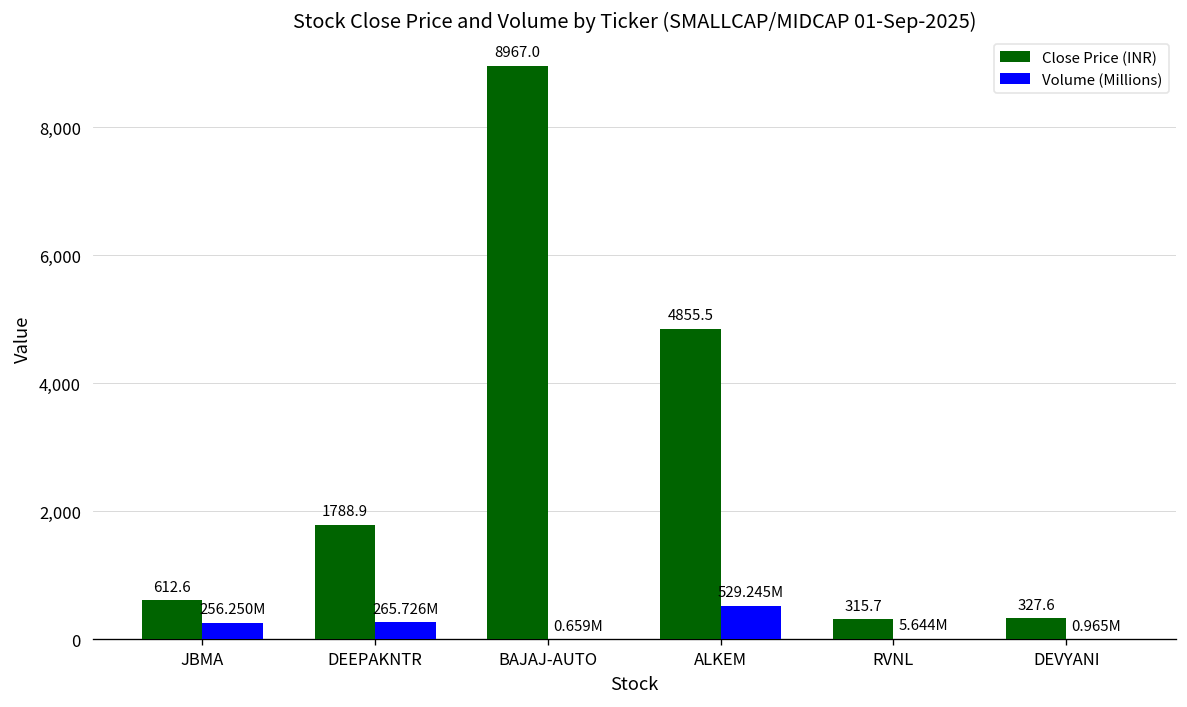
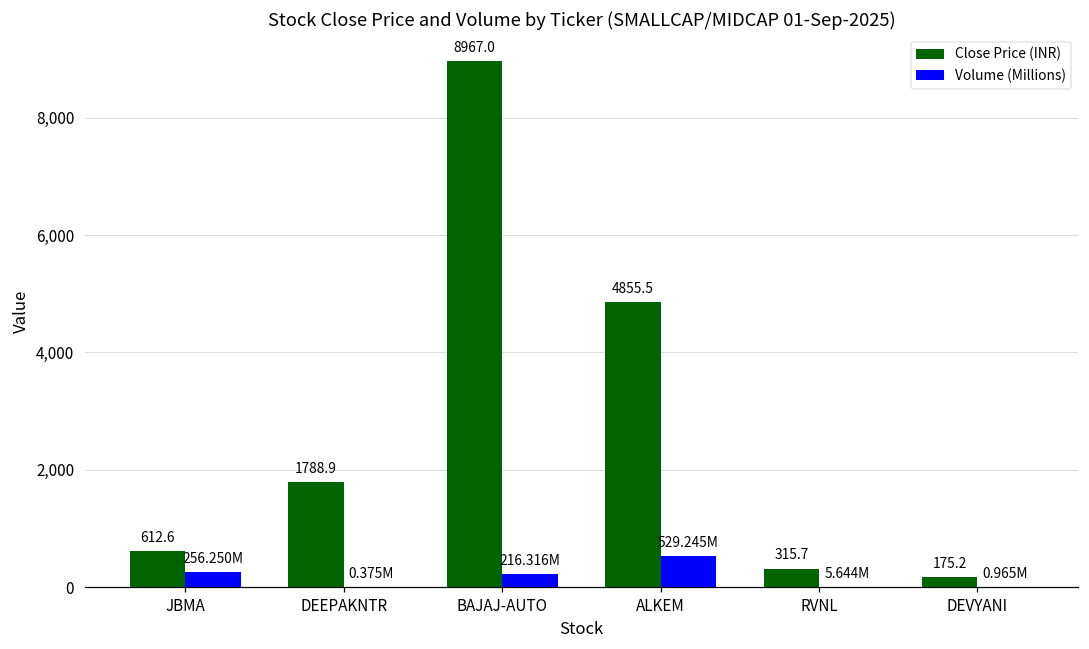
Volume (Millions), DEEPAKNTR: 265.726M -> 0.375M
Volume (Millions), BAJAJ-AUTO: 0.659M -> 216.316M
Close Price (INR), DEVYANI: 327.6 -> 175.2
